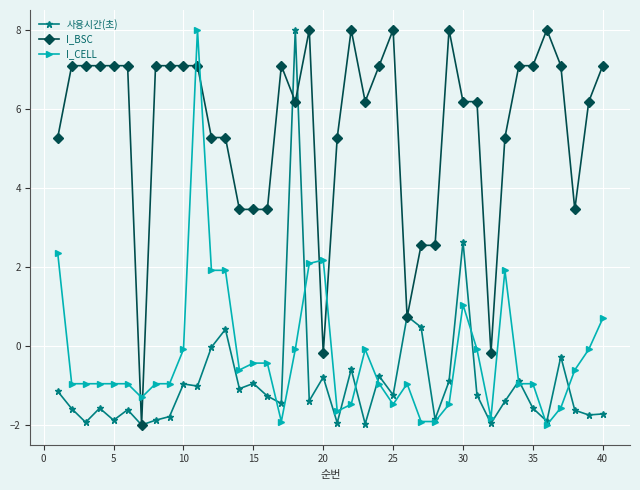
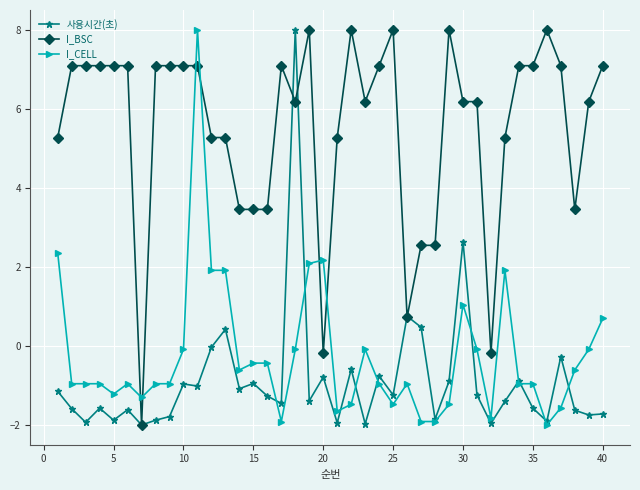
I_CELL, 5: -1.0 -> -1.2
